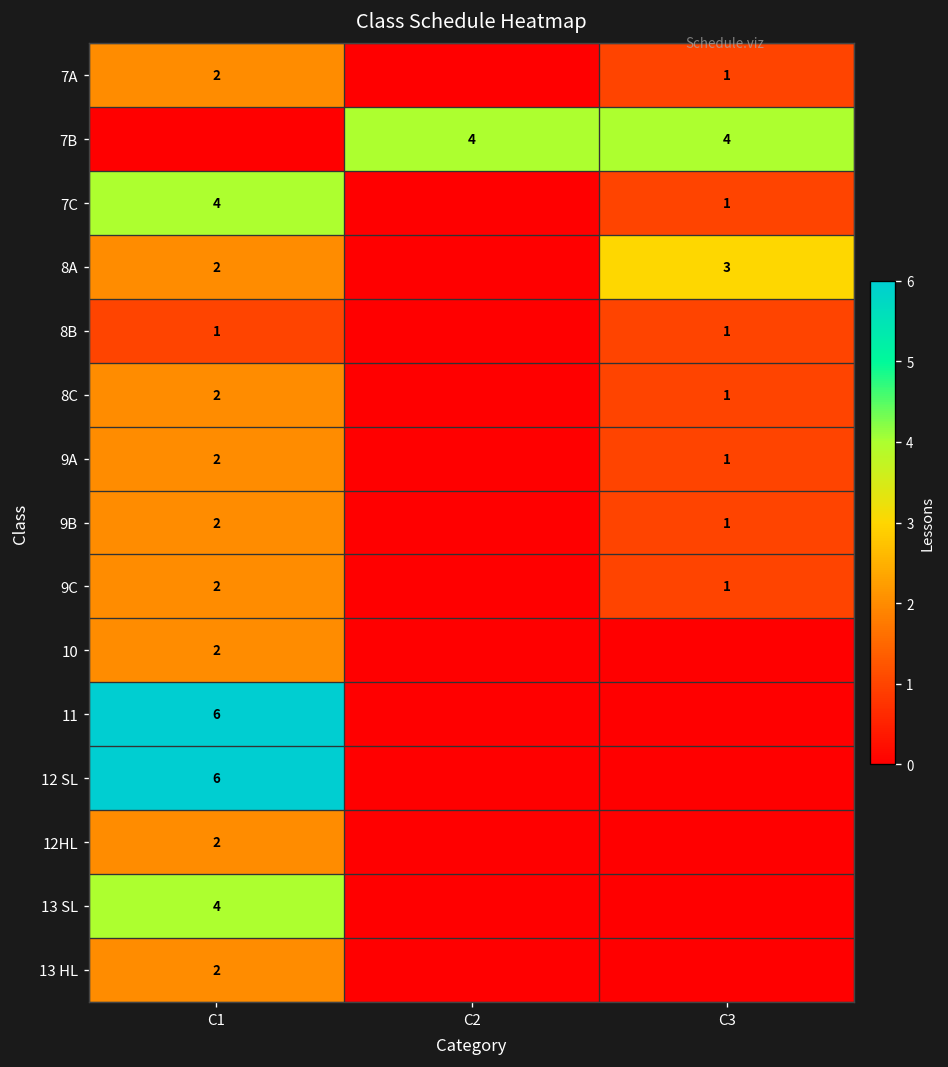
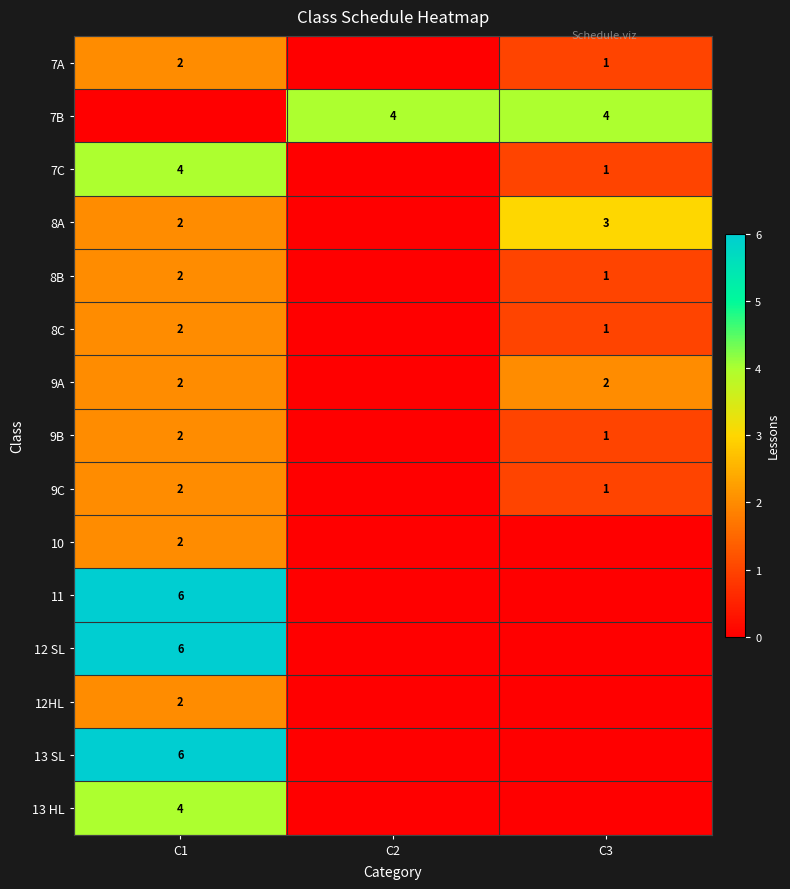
8B, C1: 1 -> 2
9A, C3: 1 -> 2
13 SL, C1: 4 -> 6
13 HL, C1: 2 -> 4
